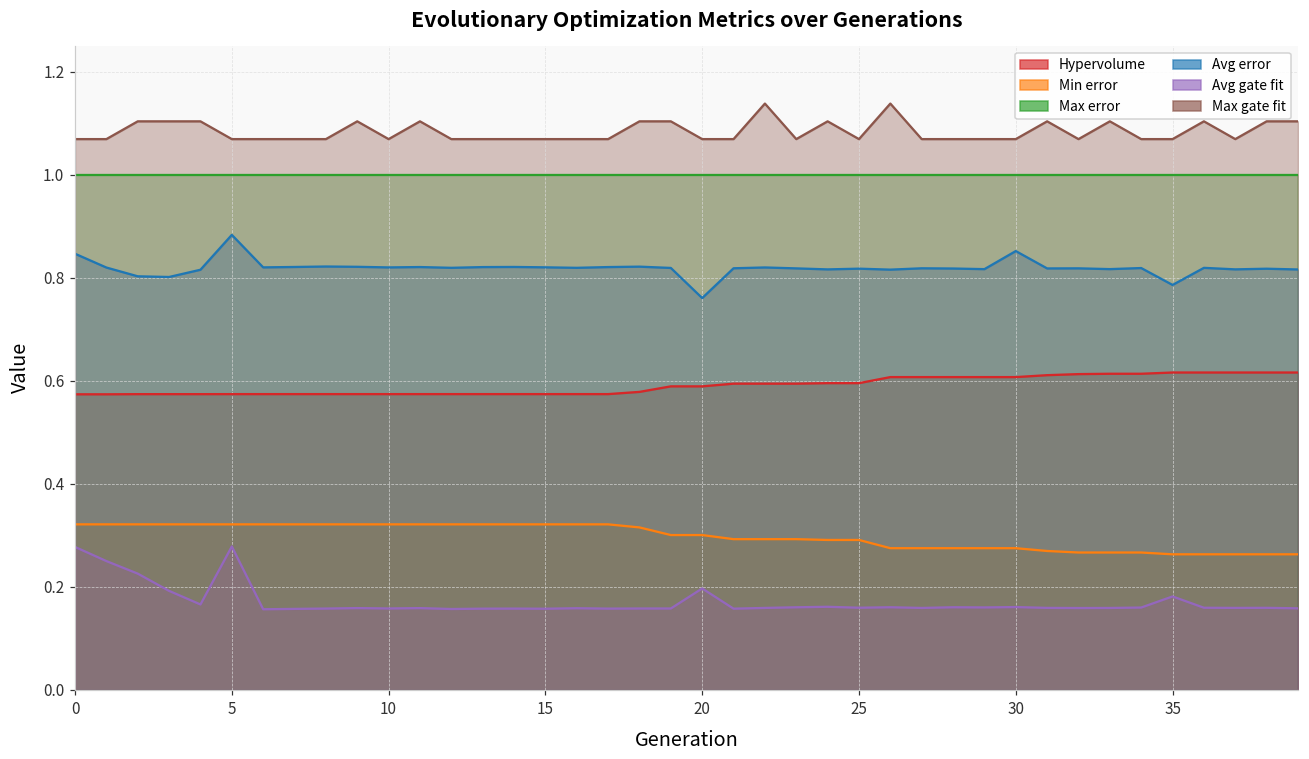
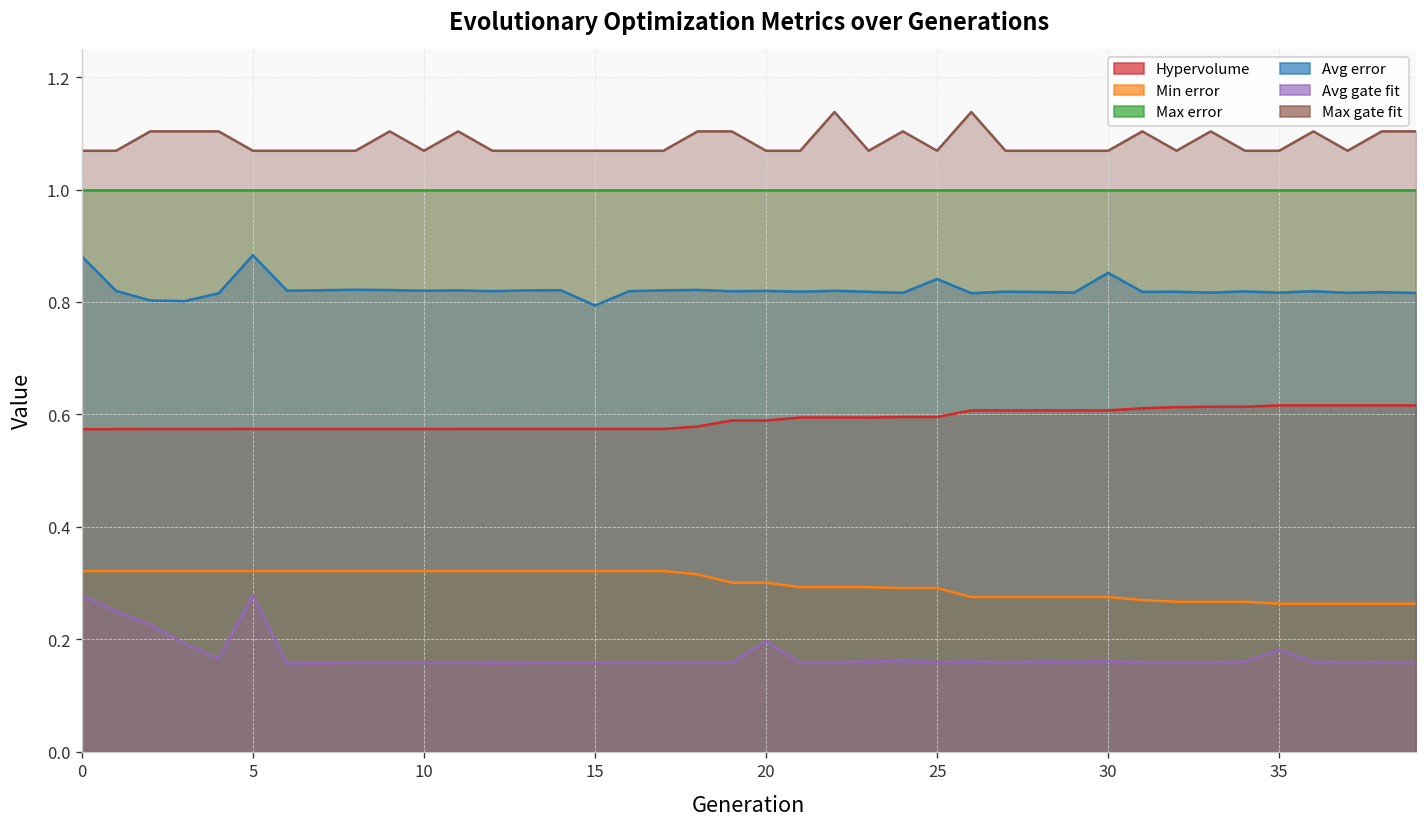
Avg error, 0: 0.85 -> 0.88
Avg error, 15: 0.82 -> 0.79
Avg error, 20: 0.76 -> 0.82
Avg error, 25: 0.82 -> 0.84
Avg error, 35: 0.79 -> 0.82
